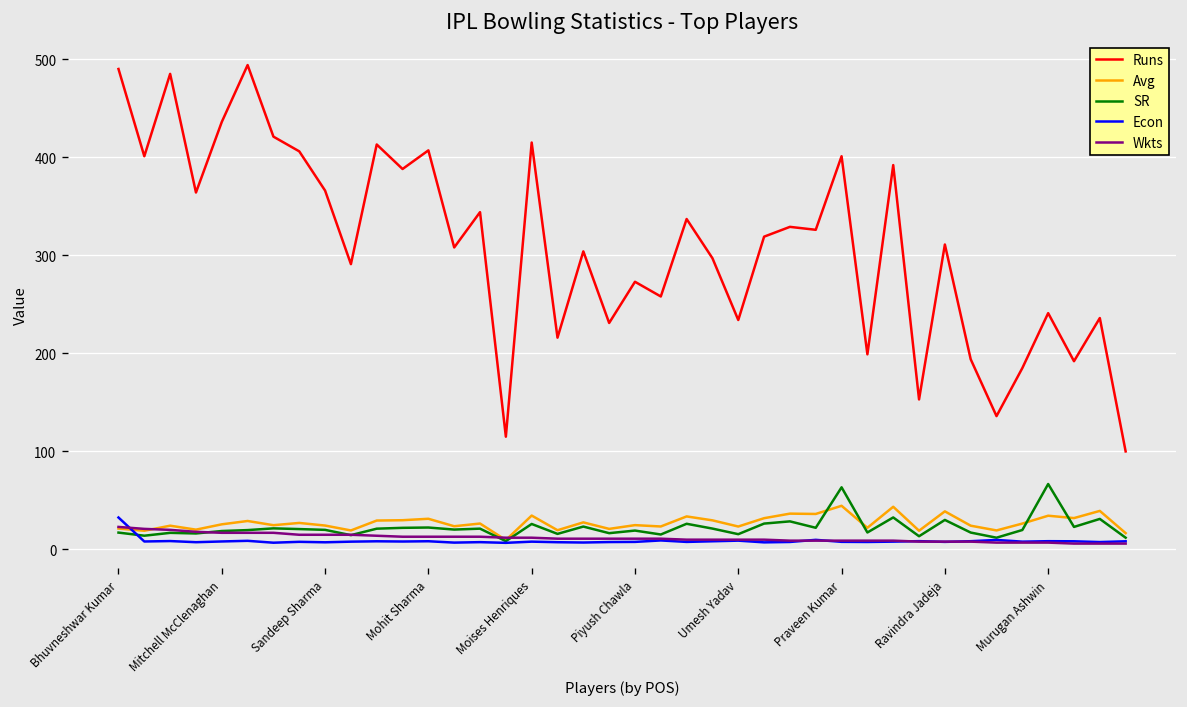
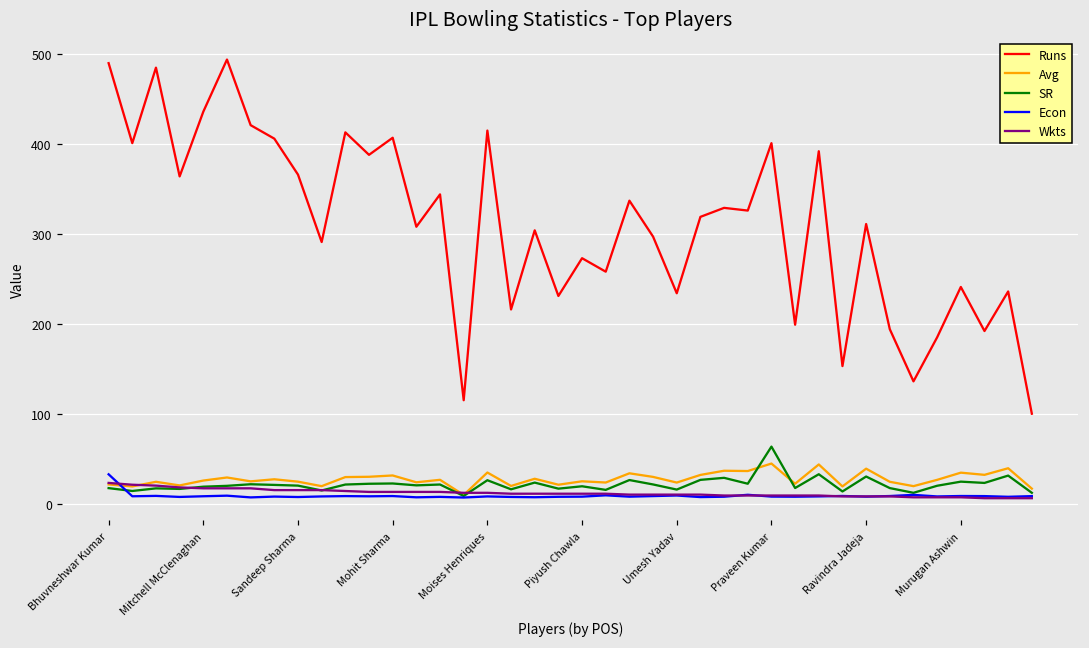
SR, Murugan Ashwin: 70 -> 20
